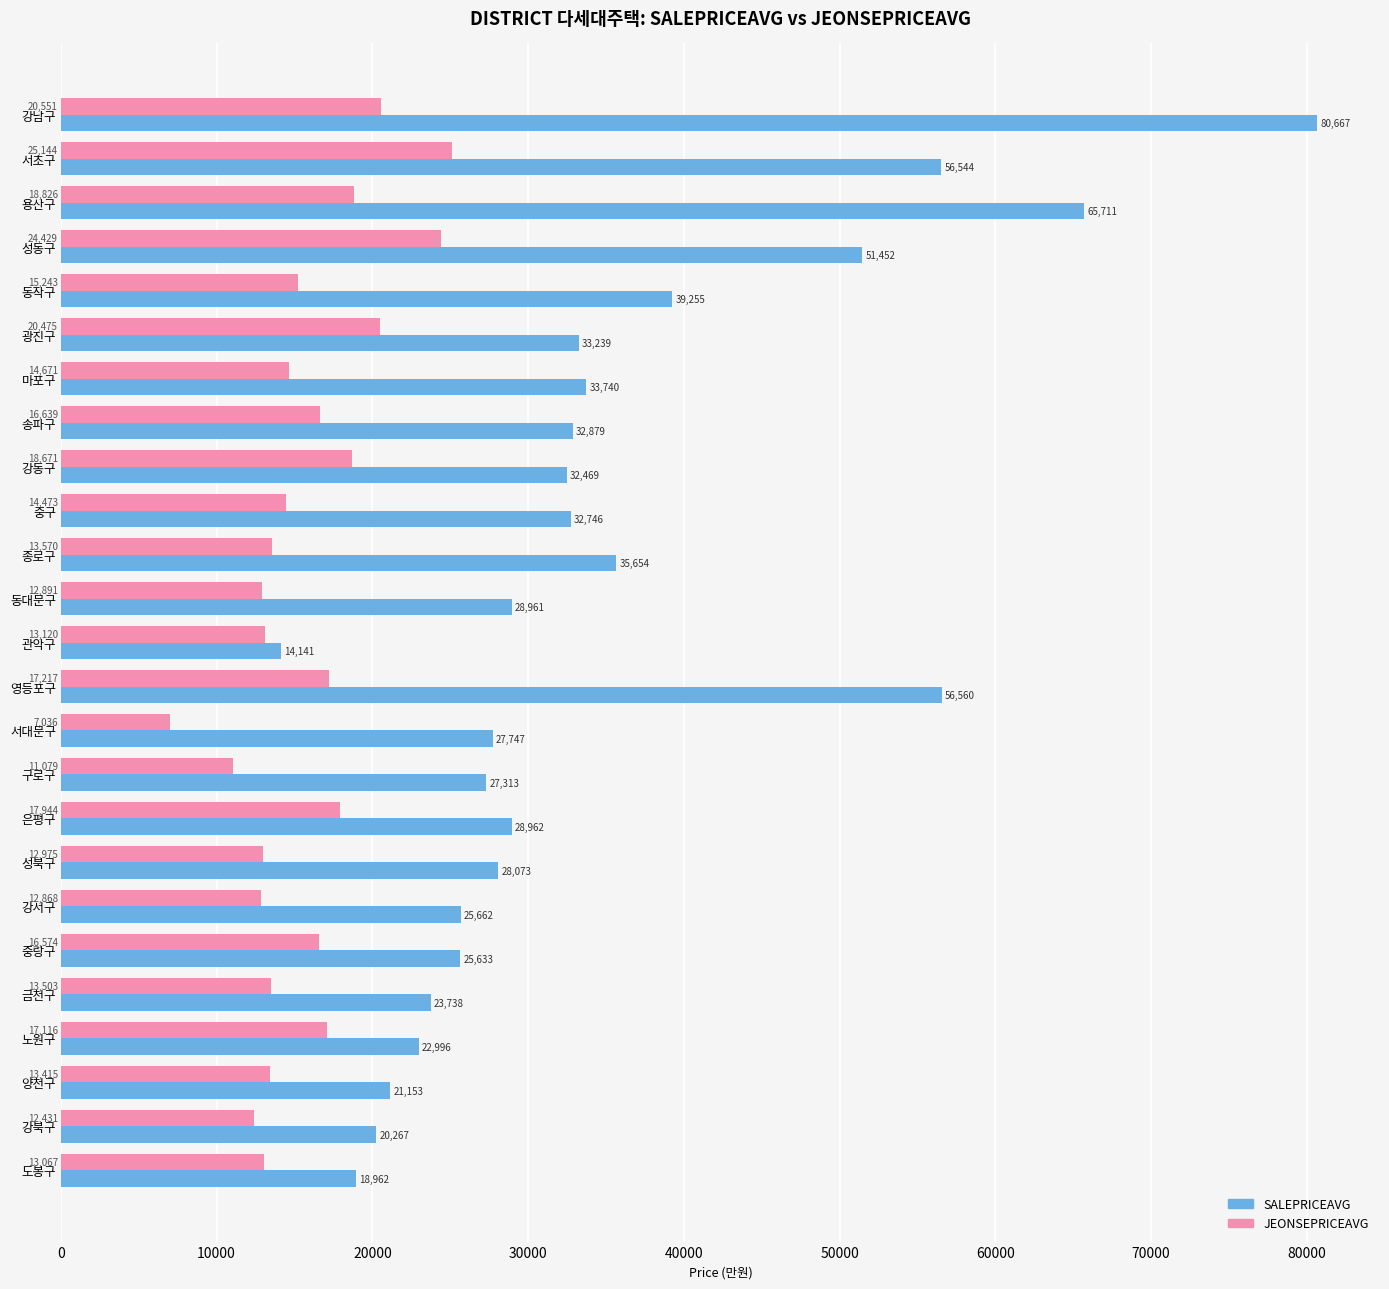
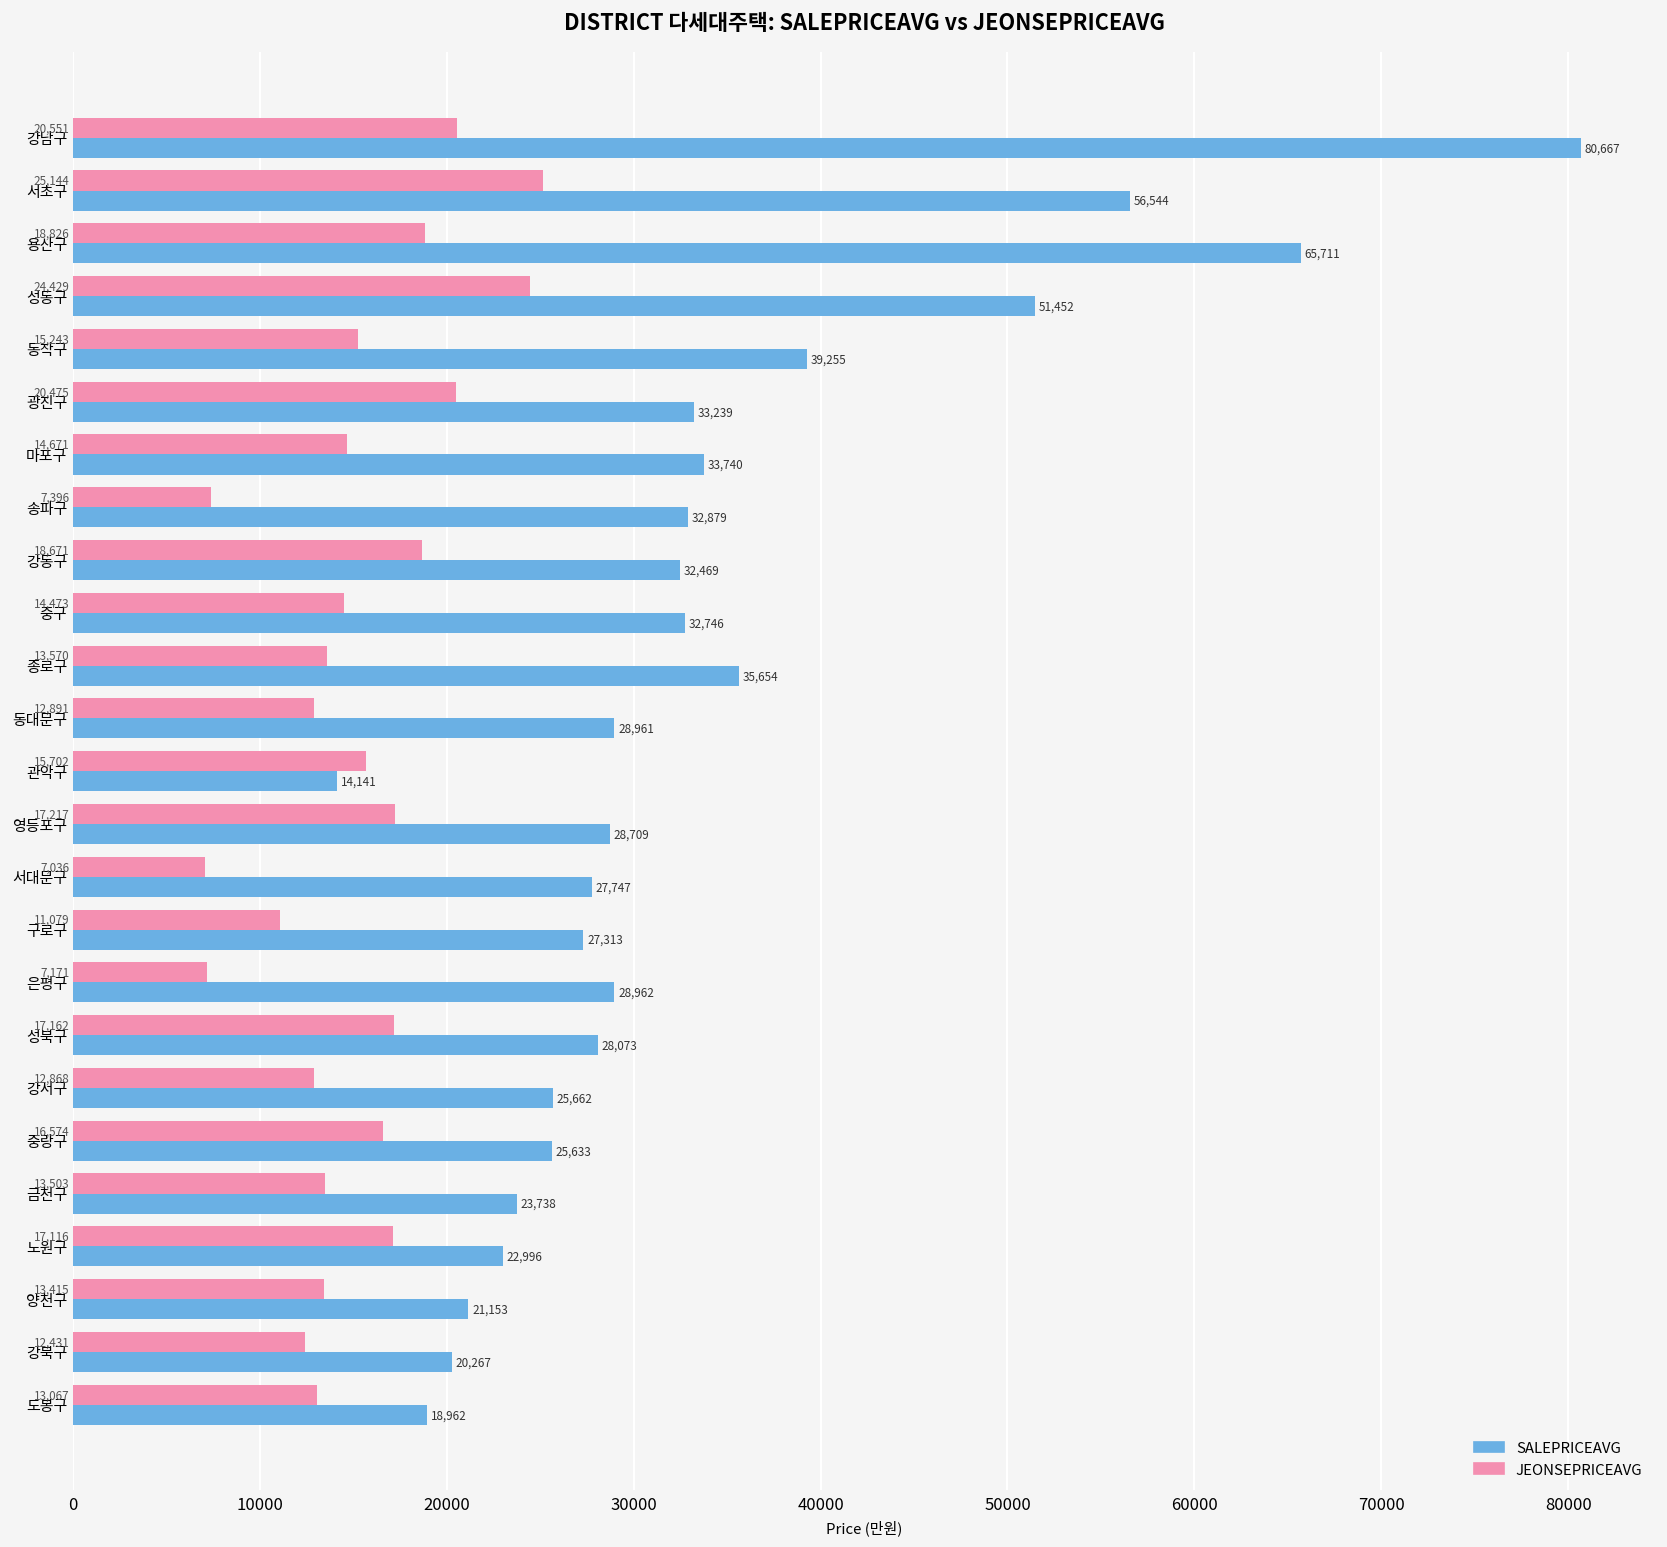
JEONSEPRICEAVG, 송파구: 16,639 -> 7,396
JEONSEPRICEAVG, 관악구: 13,120 -> 15,702
SALEPRICEAVG, 영등포구: 56,560 -> 28,709
JEONSEPRICEAVG, 은평구: 17,944 -> 7,171
JEONSEPRICEAVG, 성북구: 12,975 -> 17,162
